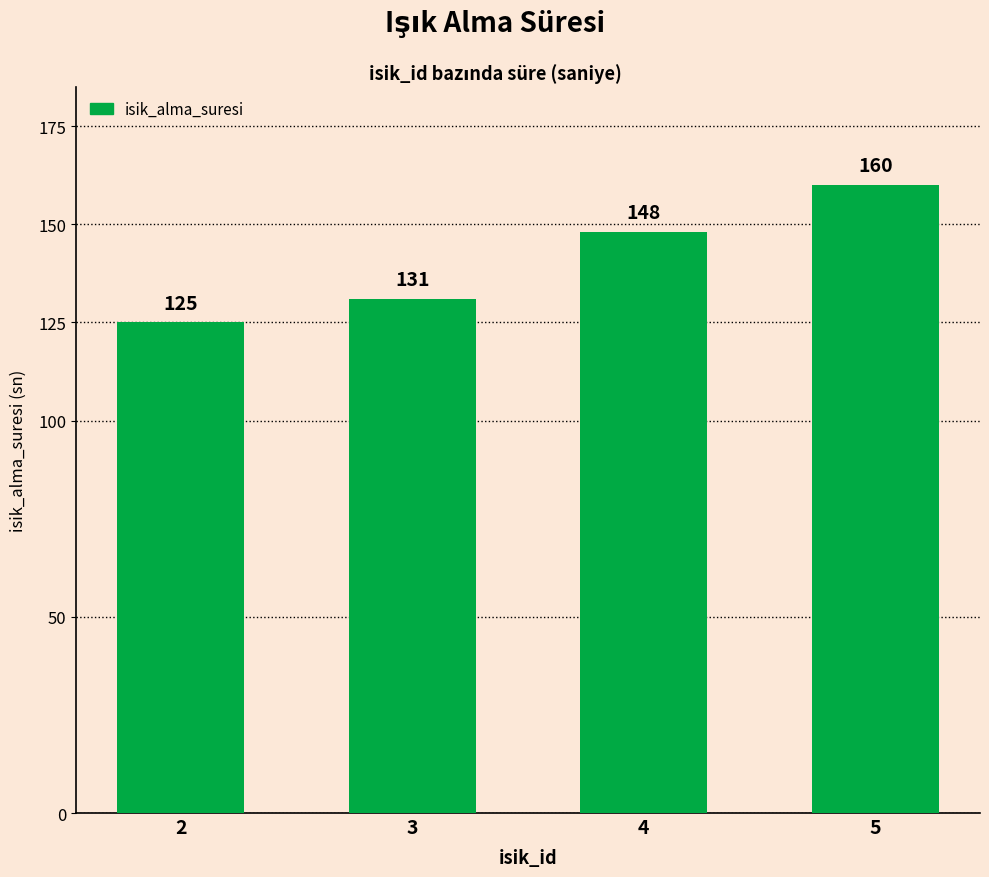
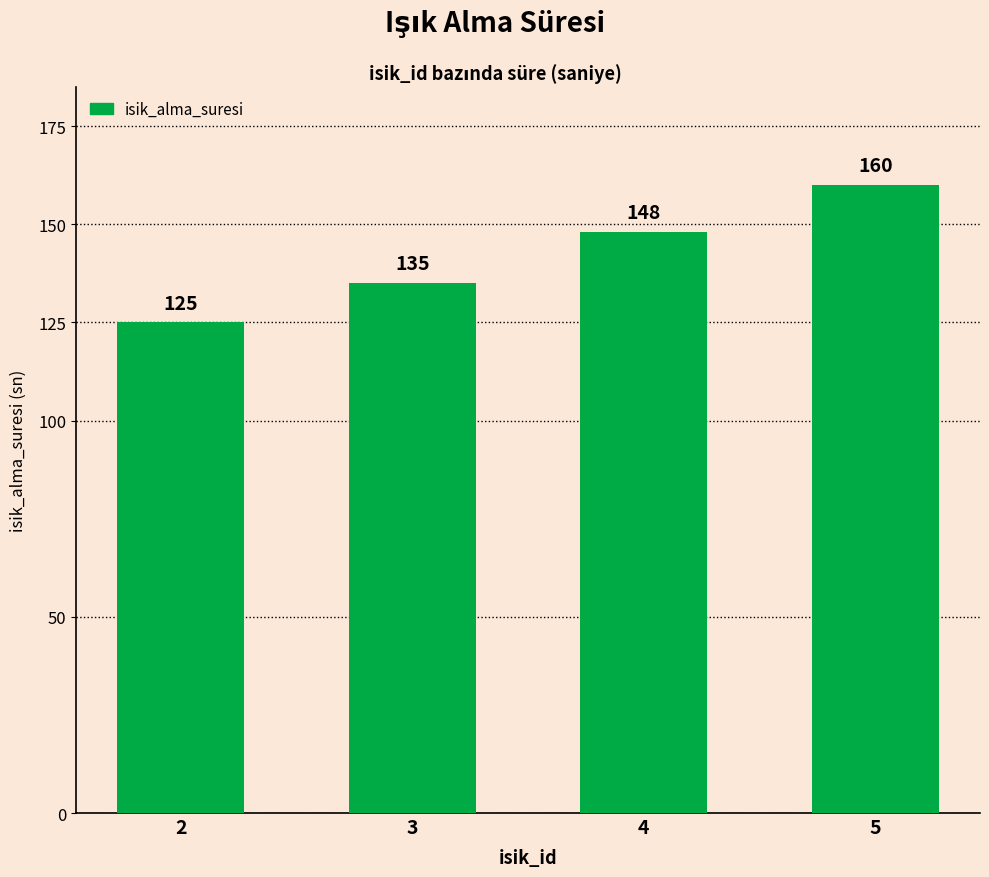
3: 131 -> 135
